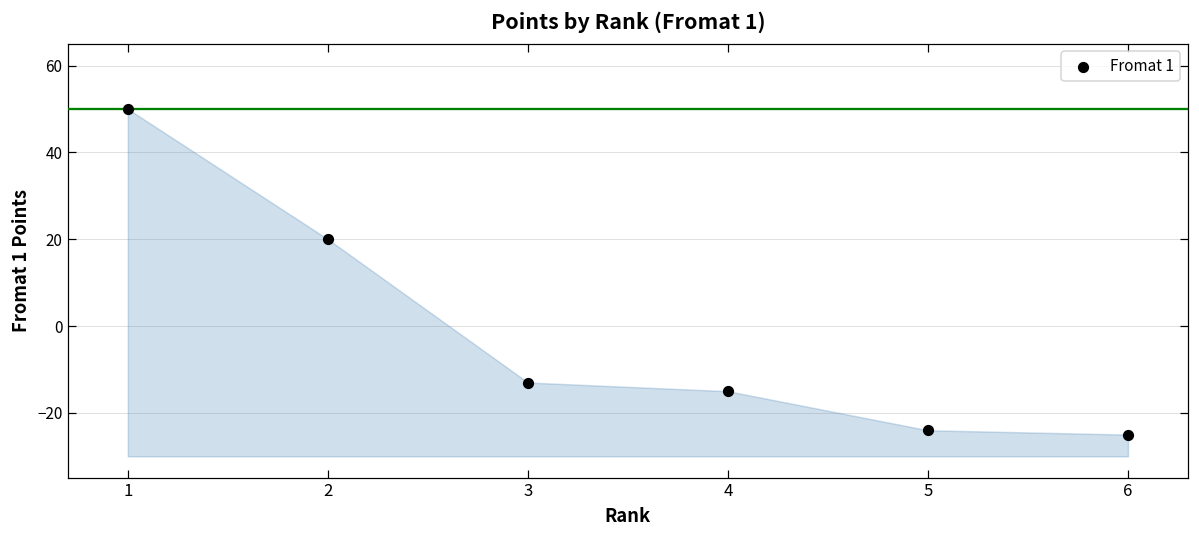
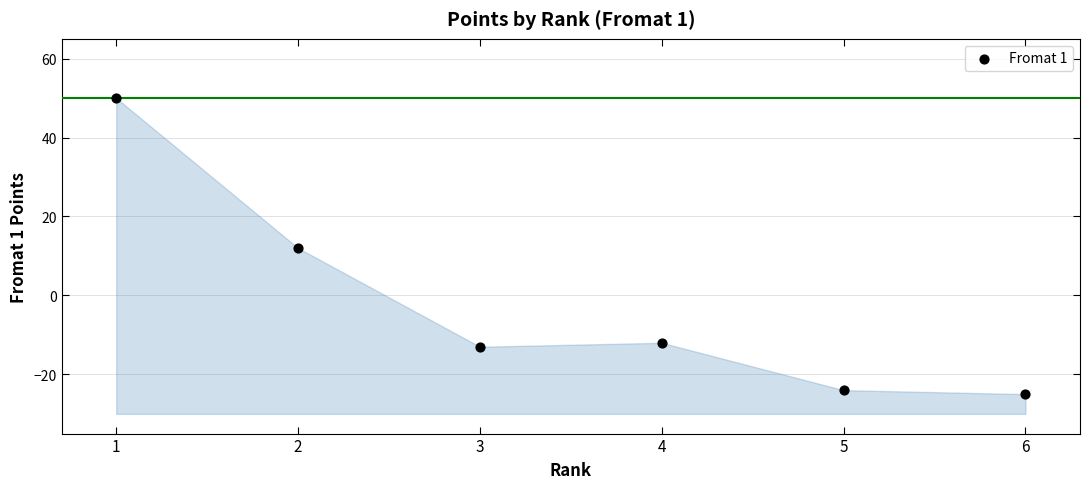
2: 20 -> 12
4: -15 -> -12
